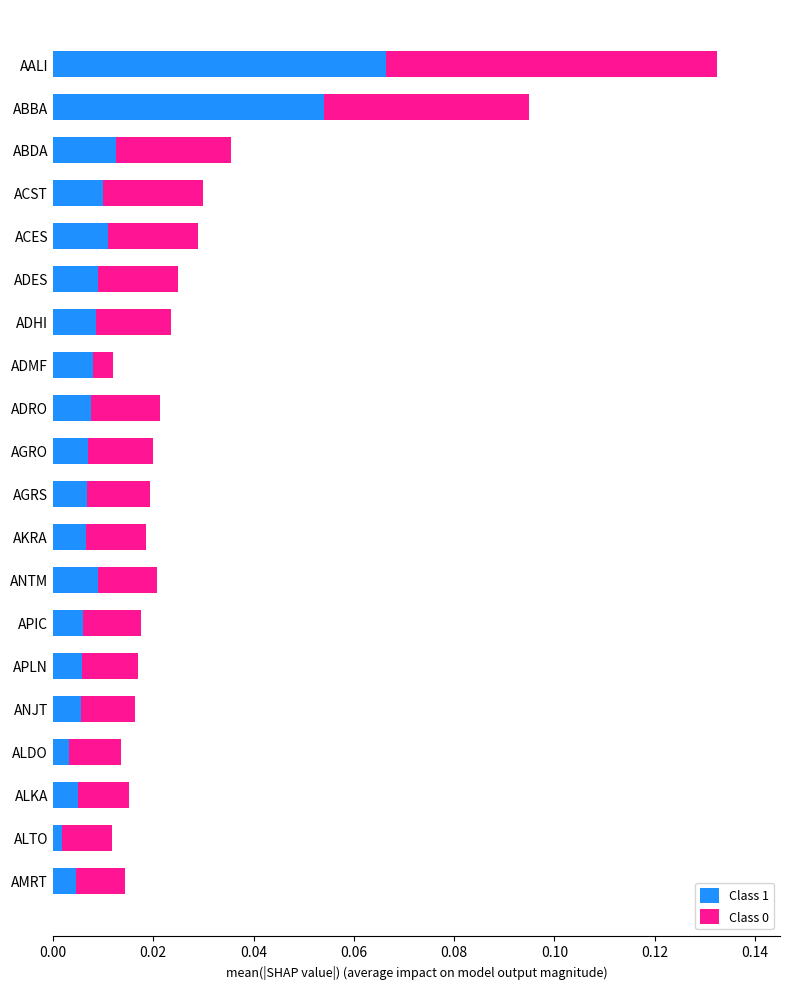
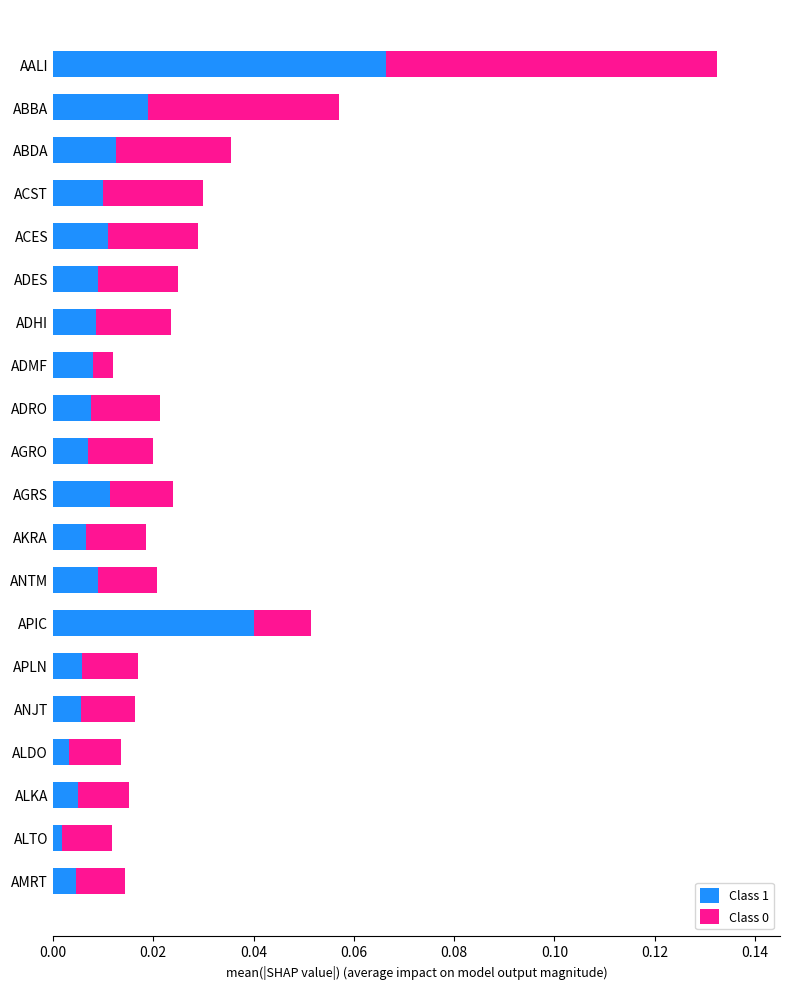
Class 1, ABBA: 0.054 -> 0.019
Class 0, ABBA: 0.041 -> 0.038
Class 1, AGRS: 0.007 -> 0.011
Class 1, APIC: 0.006 -> 0.040
